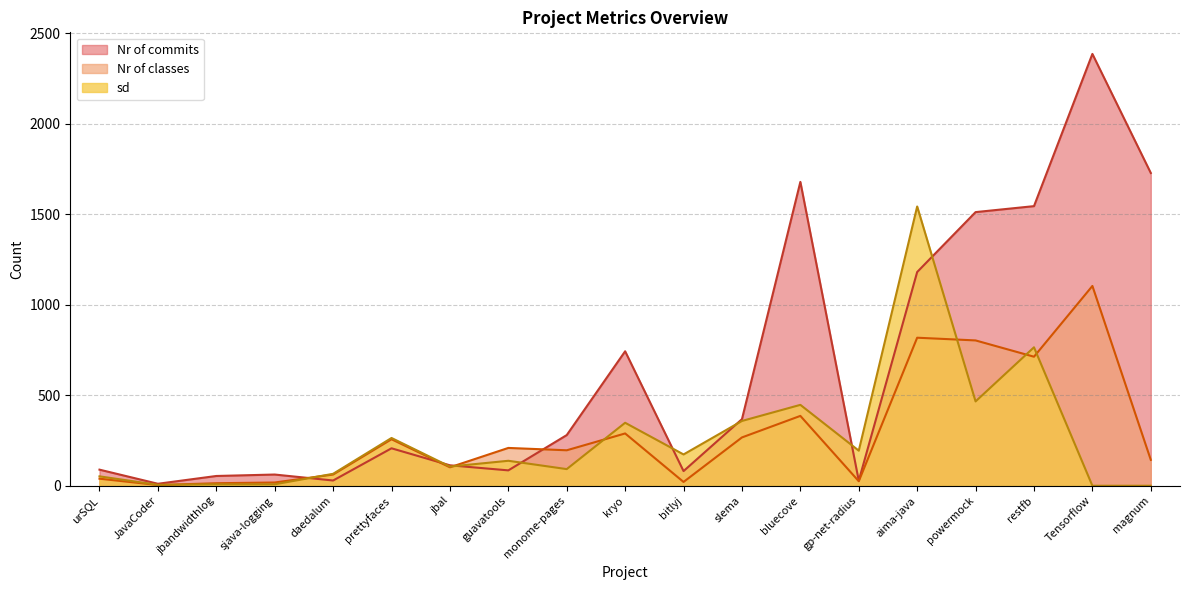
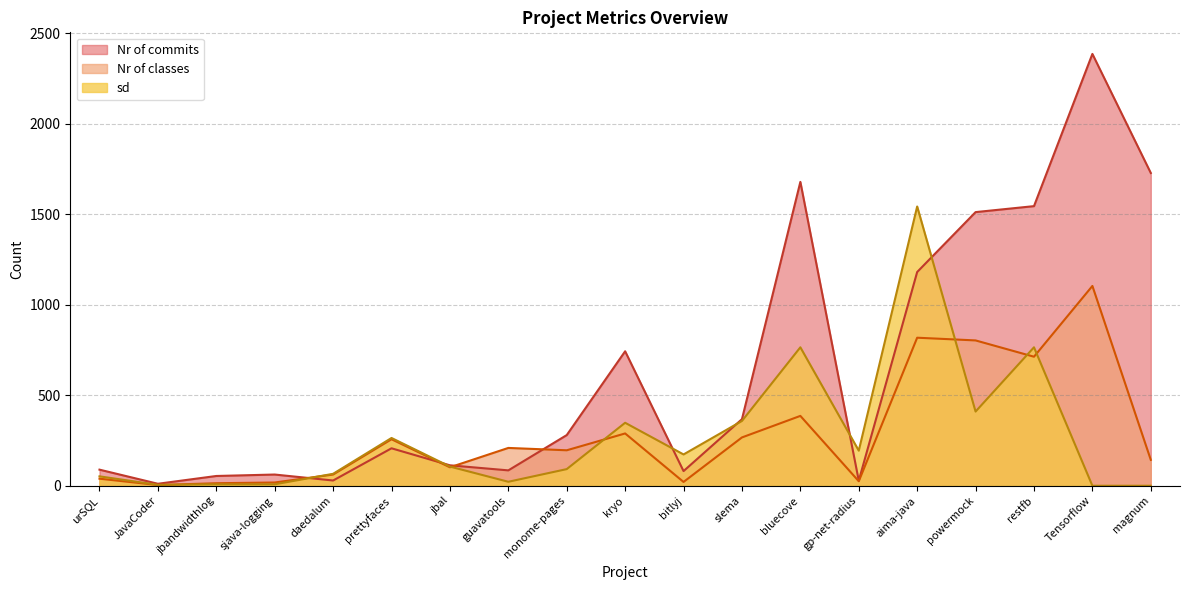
sd, guavatools: 140 -> 20
sd, bluecove: 450 -> 770
sd, powermock: 470 -> 410
